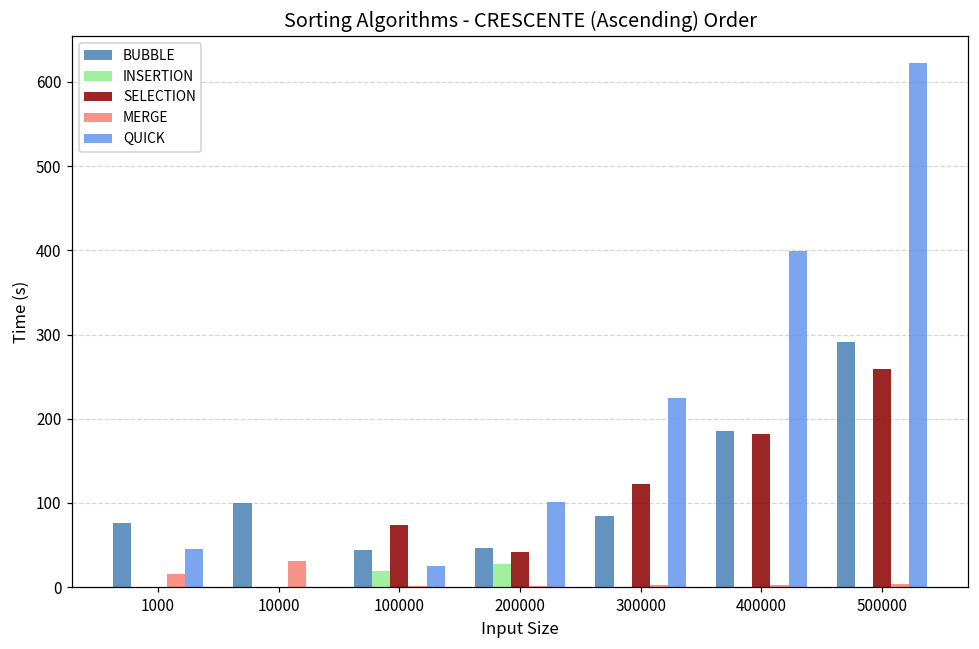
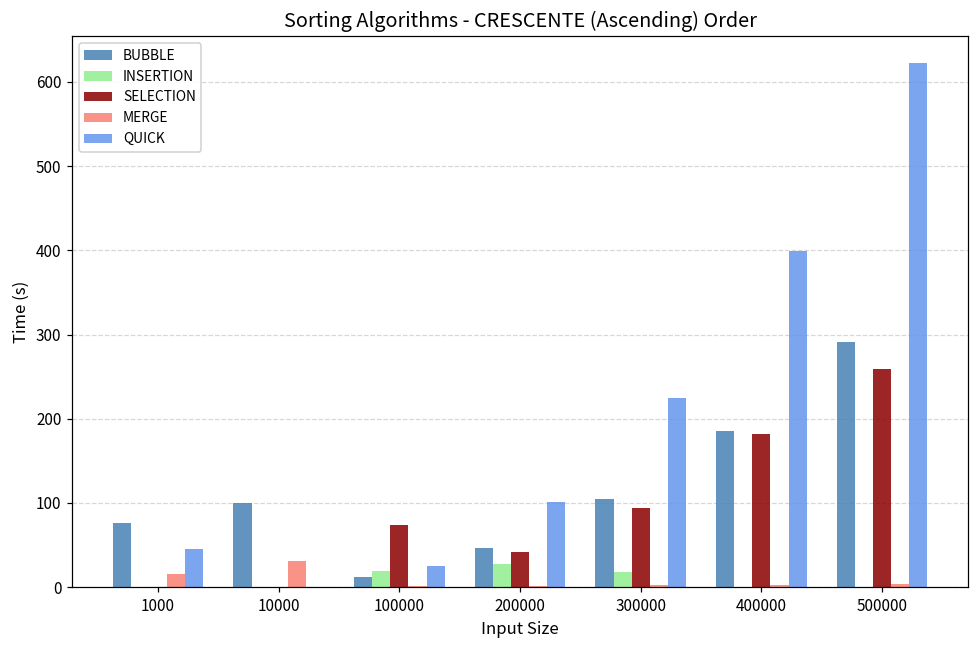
BUBBLE, 100000: 40 -> 10
BUBBLE, 300000: 80 -> 100
INSERTION, 300000: 0 -> 20
SELECTION, 300000: 120 -> 90
